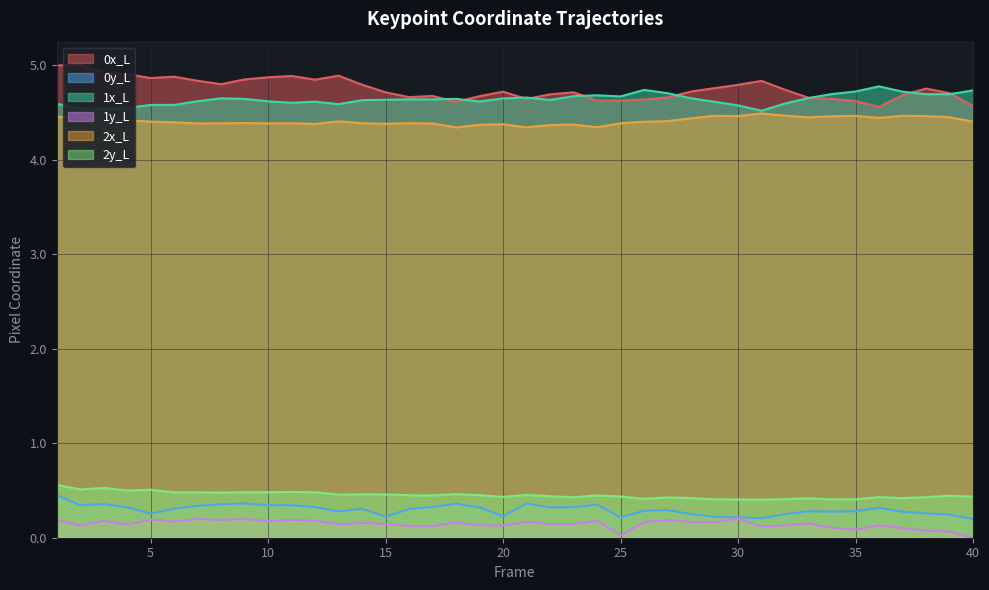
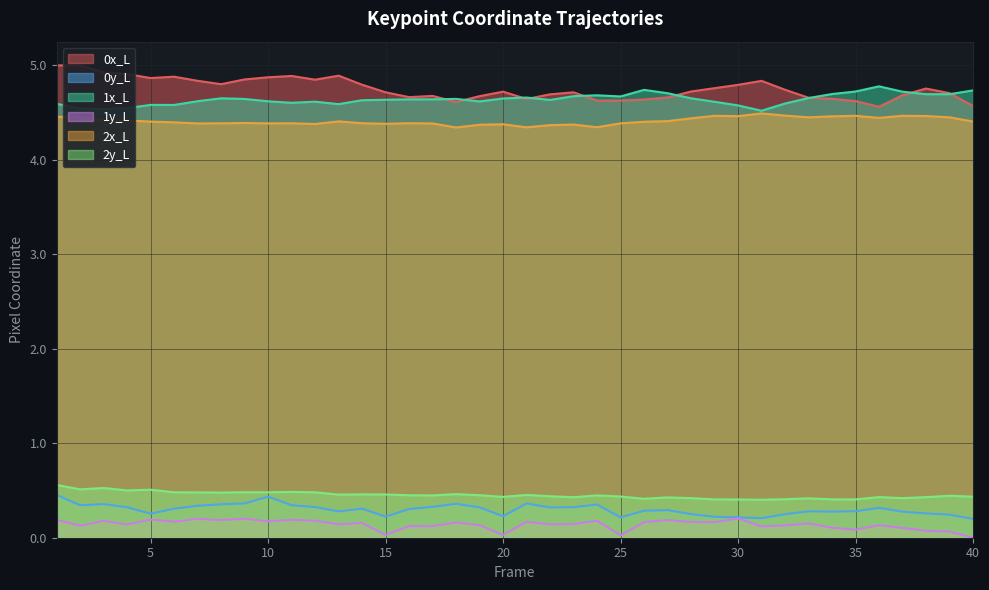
0y_L, 10: 0.3 -> 0.4
1y_L, 15: 0.1 -> 0.0
1y_L, 20: 0.1 -> 0.0
